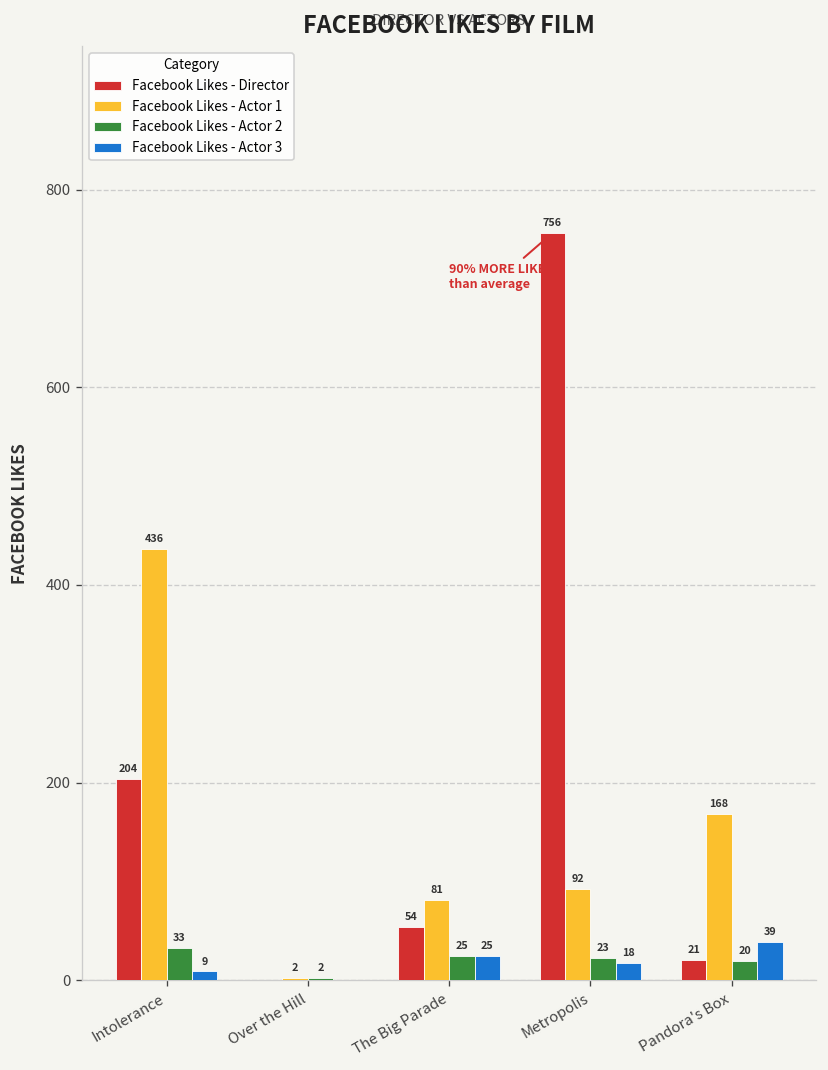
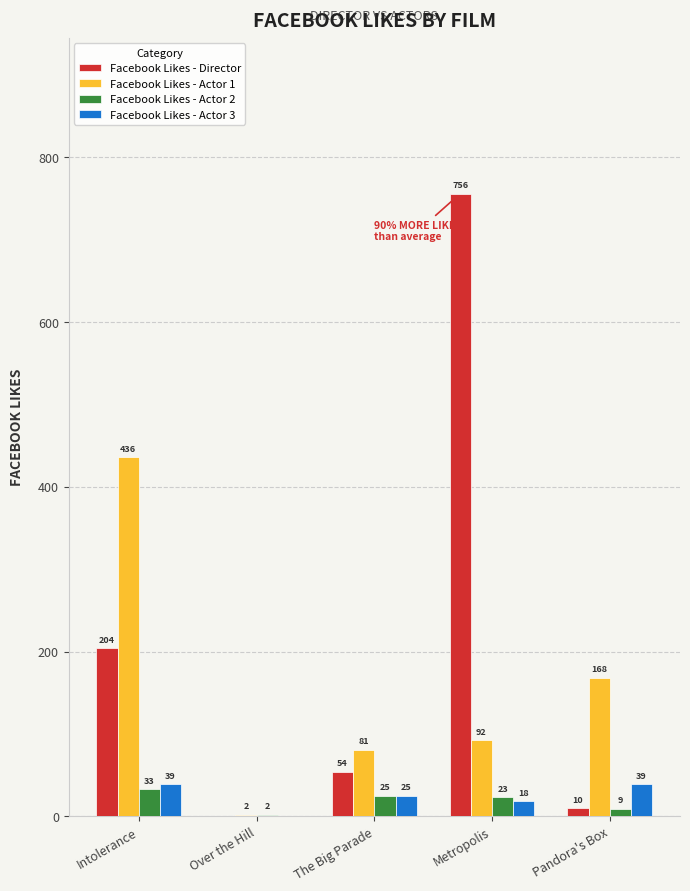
Facebook Likes - Actor 3, Intolerance: 9 -> 39
Facebook Likes - Director, Pandora's Box: 21 -> 10
Facebook Likes - Actor 2, Pandora's Box: 20 -> 9
